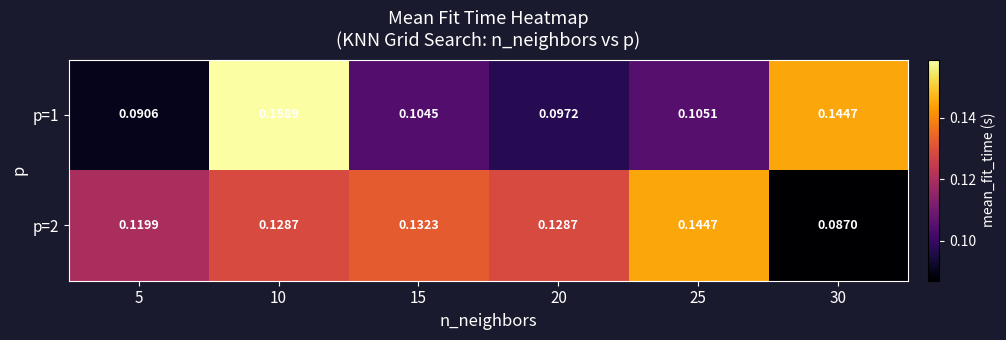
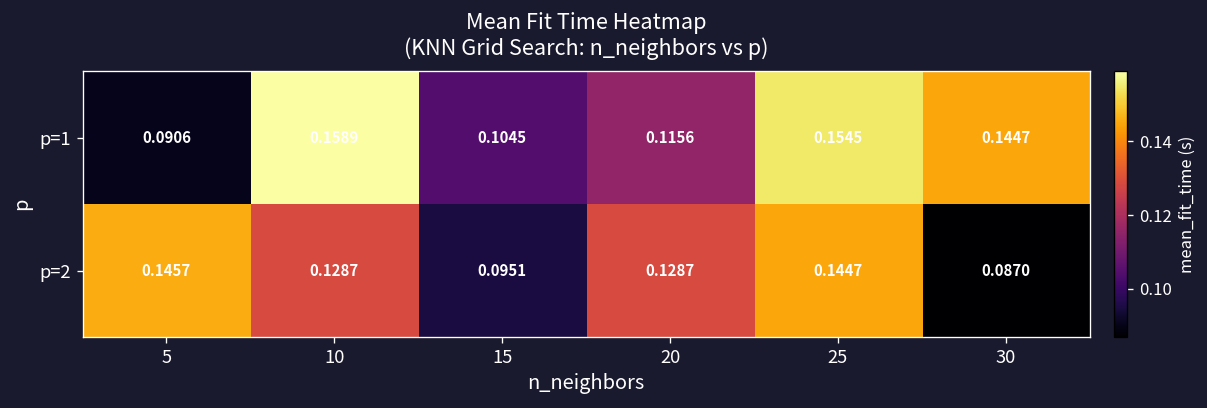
p=1, 20: 0.0972 -> 0.1156
p=1, 25: 0.1051 -> 0.1545
p=2, 5: 0.1199 -> 0.1457
p=2, 15: 0.1323 -> 0.0951
